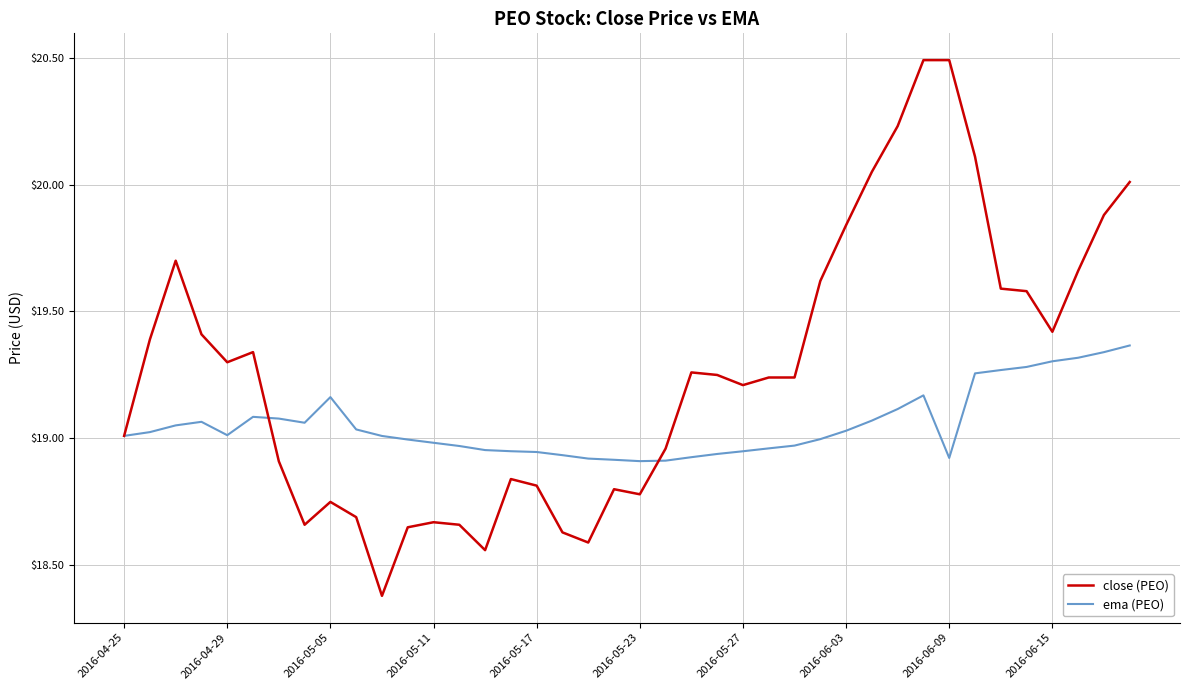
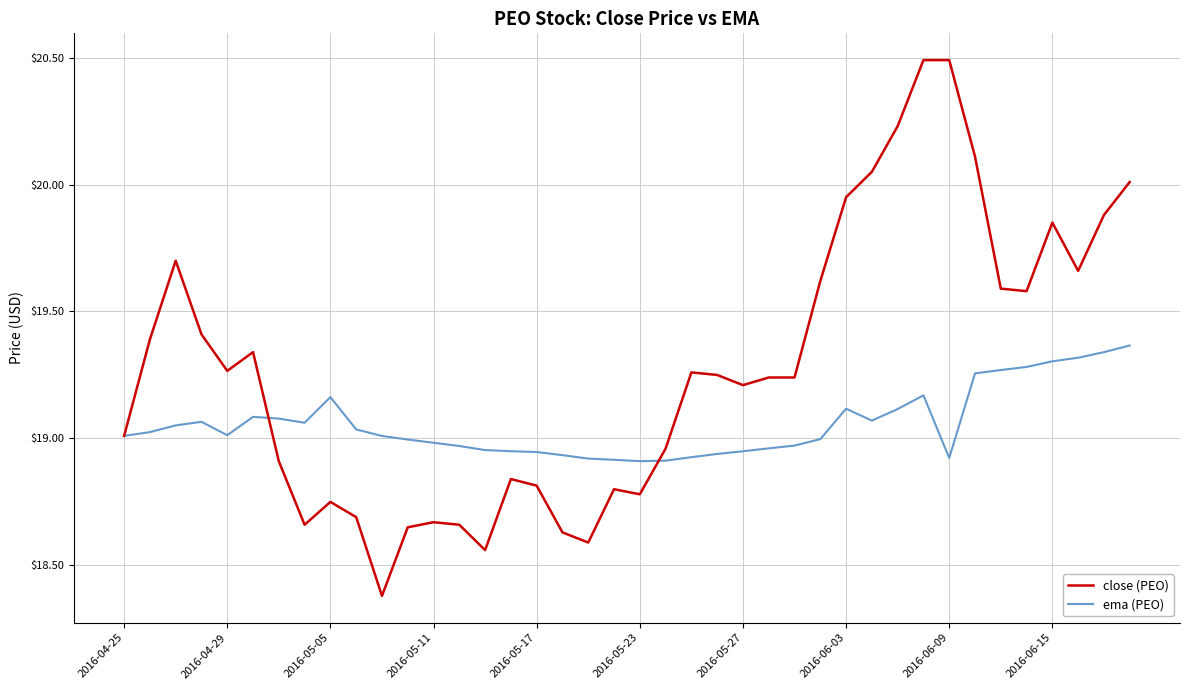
close (PEO), 2016-04-29: $19.30 -> $19.27
close (PEO), 2016-06-03: $19.84 -> $19.95
ema (PEO), 2016-06-03: $19.03 -> $19.12
close (PEO), 2016-06-15: $19.42 -> $19.85
